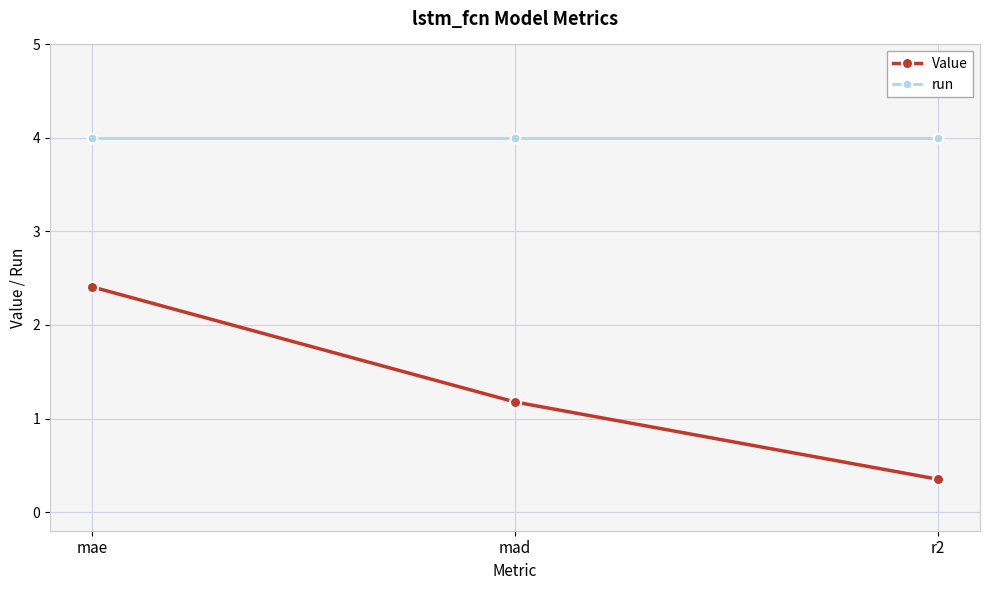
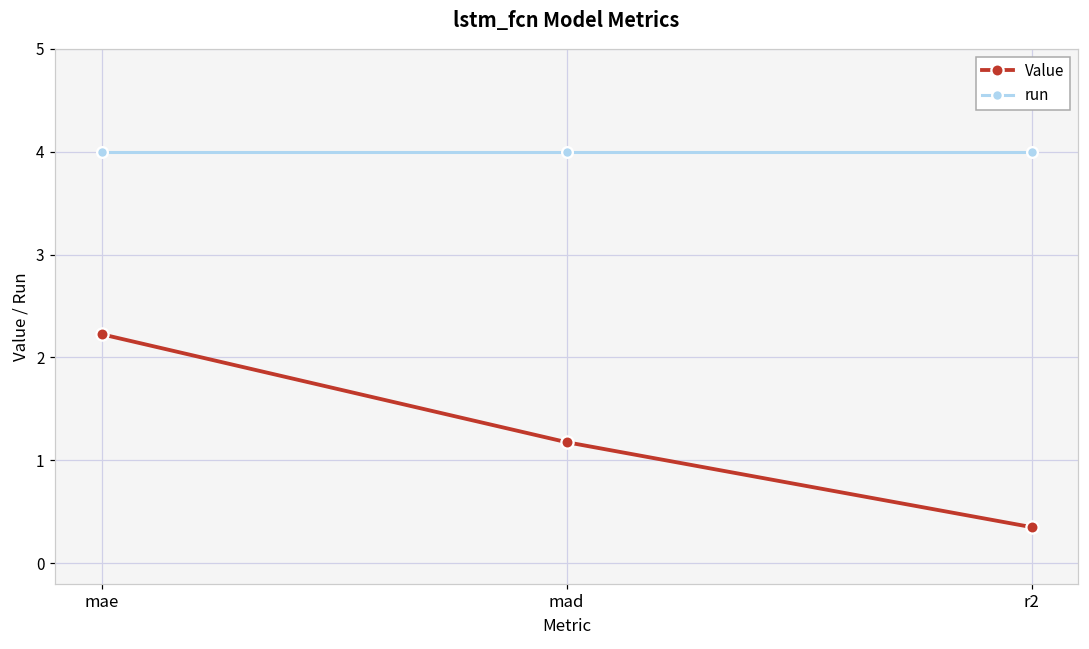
Value, mae: 2.4 -> 2.2
